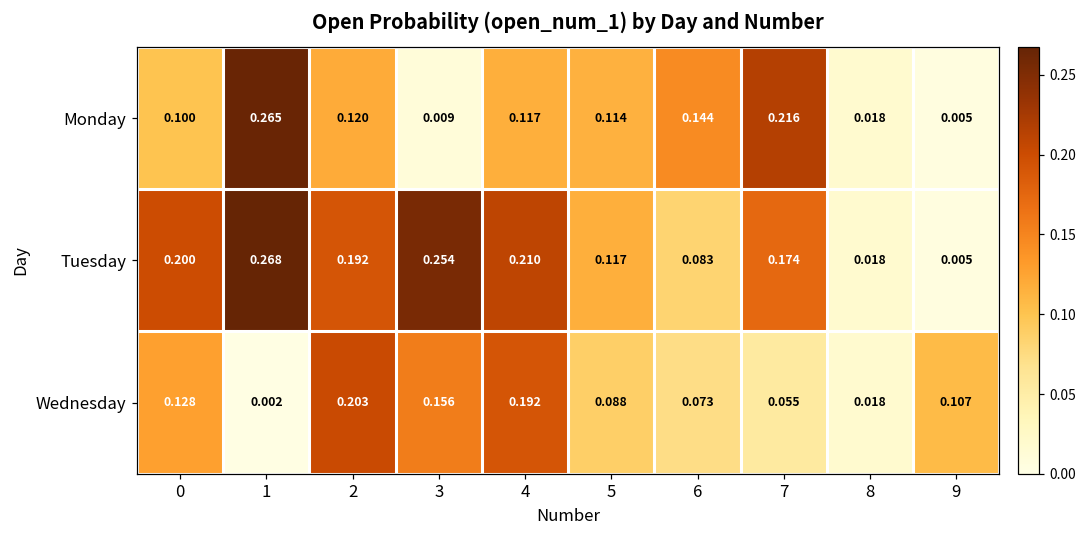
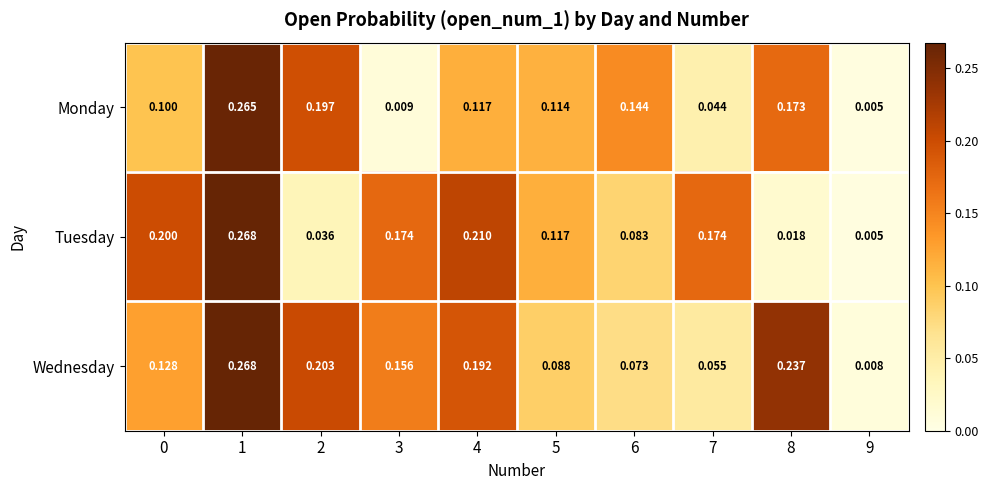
Monday, 2: 0.120 -> 0.197
Monday, 7: 0.216 -> 0.044
Monday, 8: 0.018 -> 0.173
Tuesday, 2: 0.192 -> 0.036
Tuesday, 3: 0.254 -> 0.174
Wednesday, 1: 0.002 -> 0.268
Wednesday, 8: 0.018 -> 0.237
Wednesday, 9: 0.107 -> 0.008
